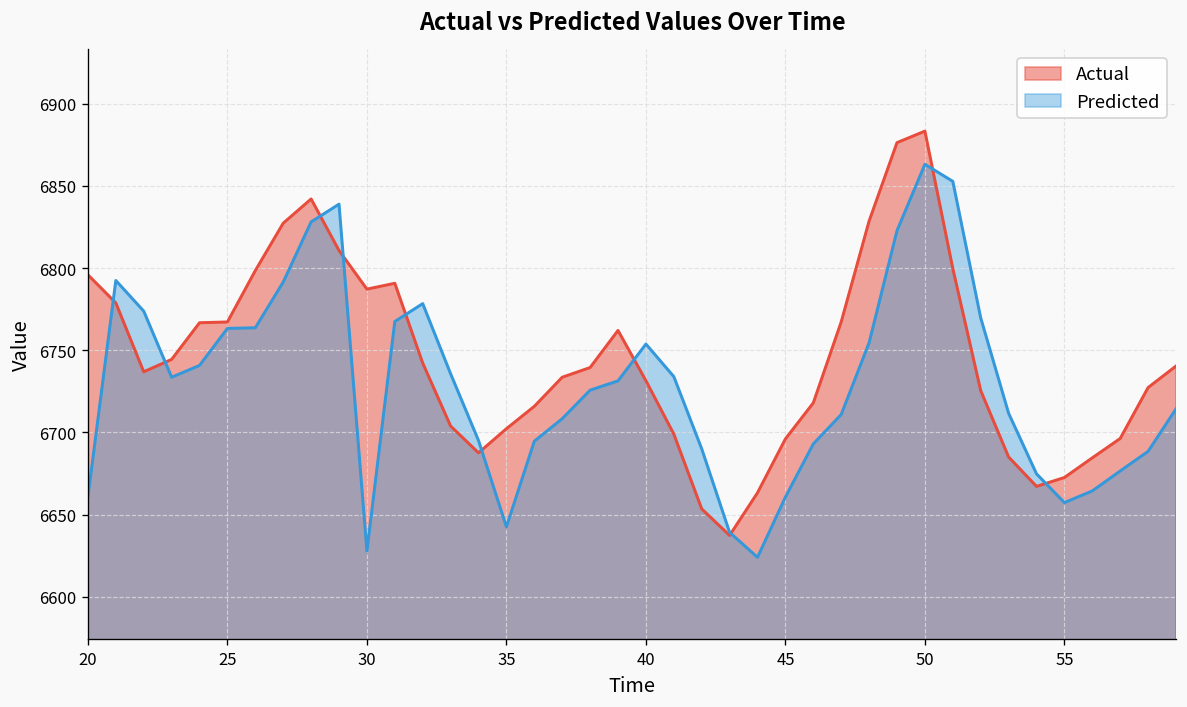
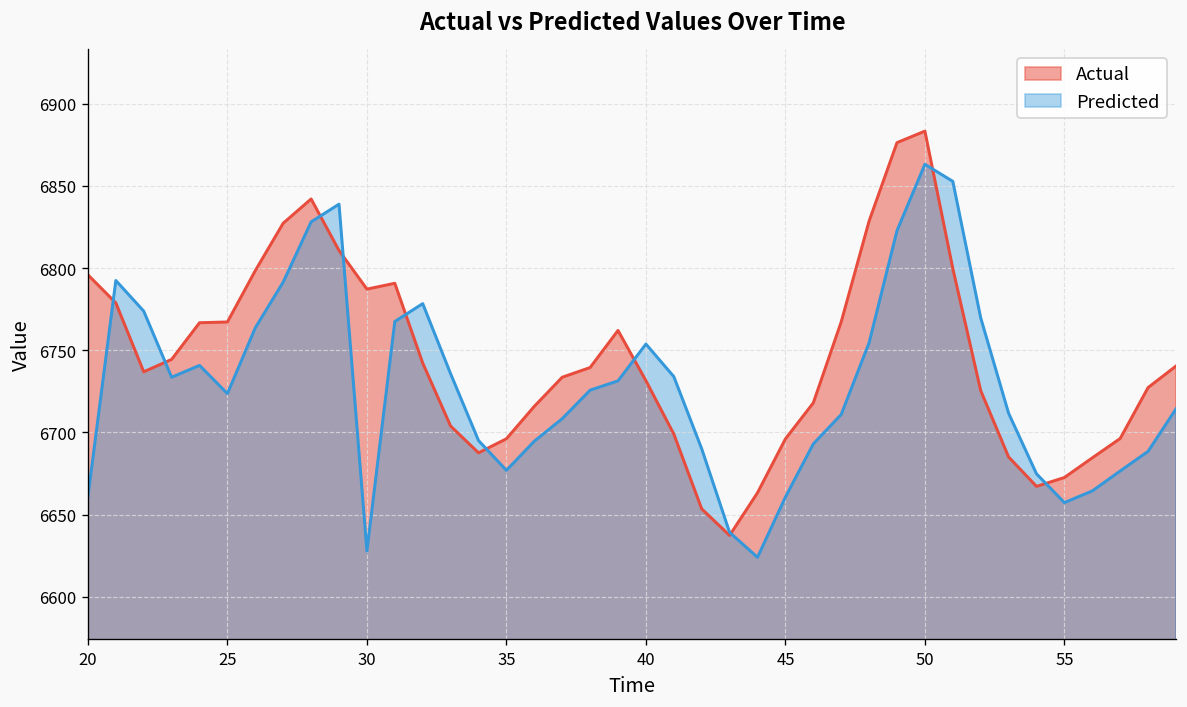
Predicted, 25: 6763 -> 6724
Actual, 35: 6702 -> 6696
Predicted, 35: 6643 -> 6677
